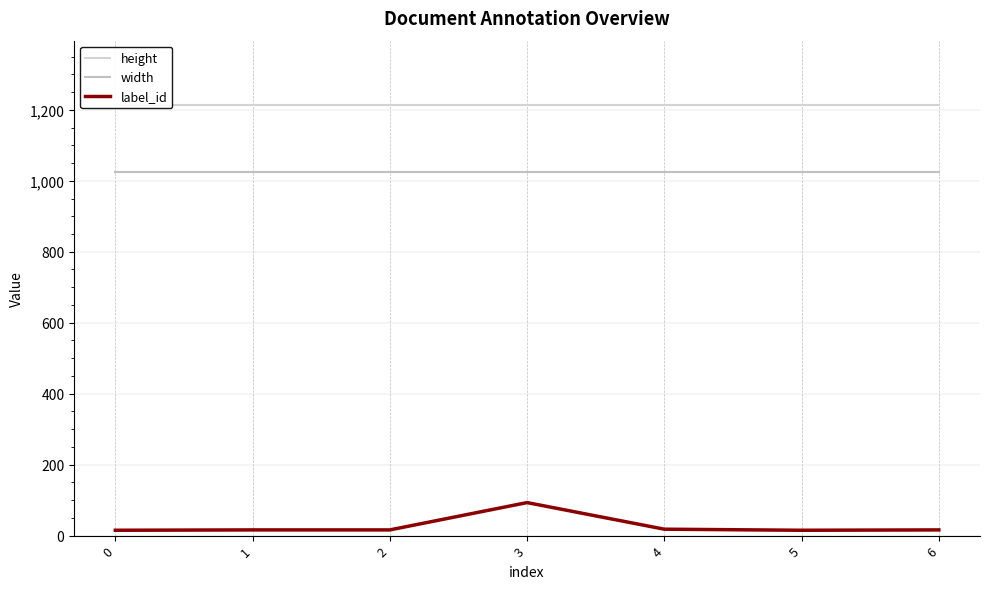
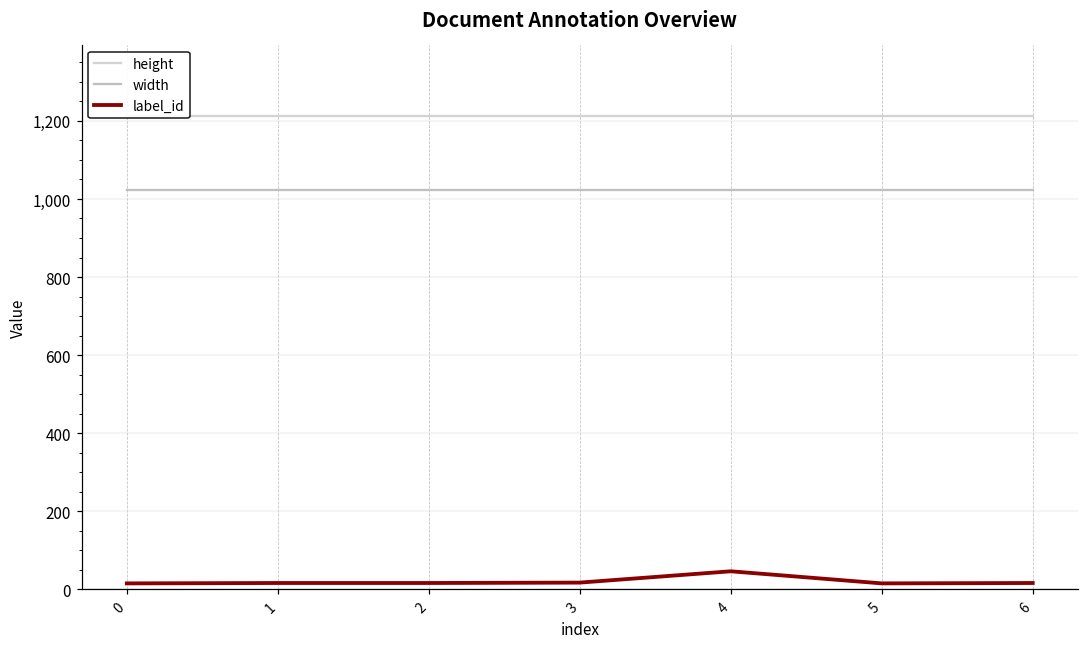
label_id, 3: 90 -> 20
label_id, 4: 20 -> 50
